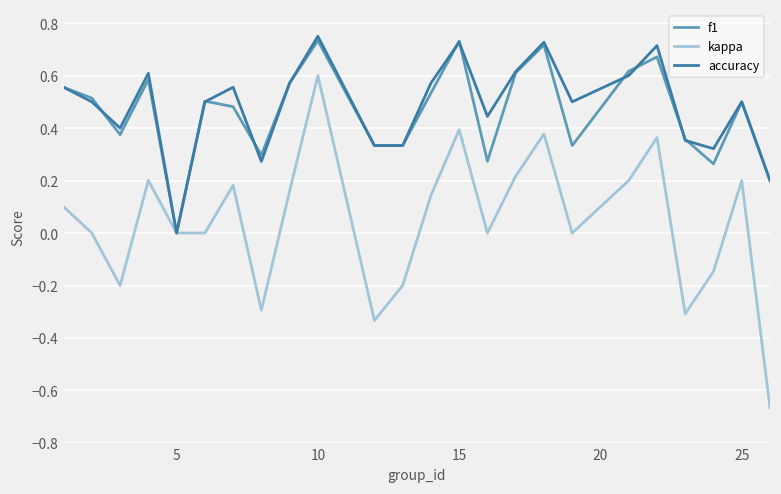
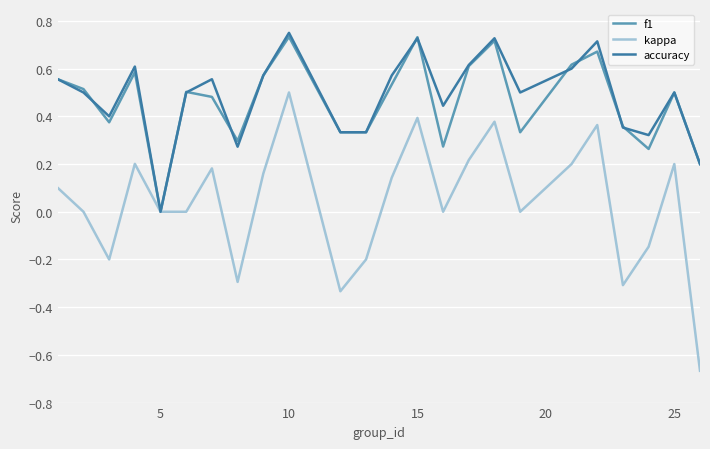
kappa, 10: 0.6 -> 0.5
